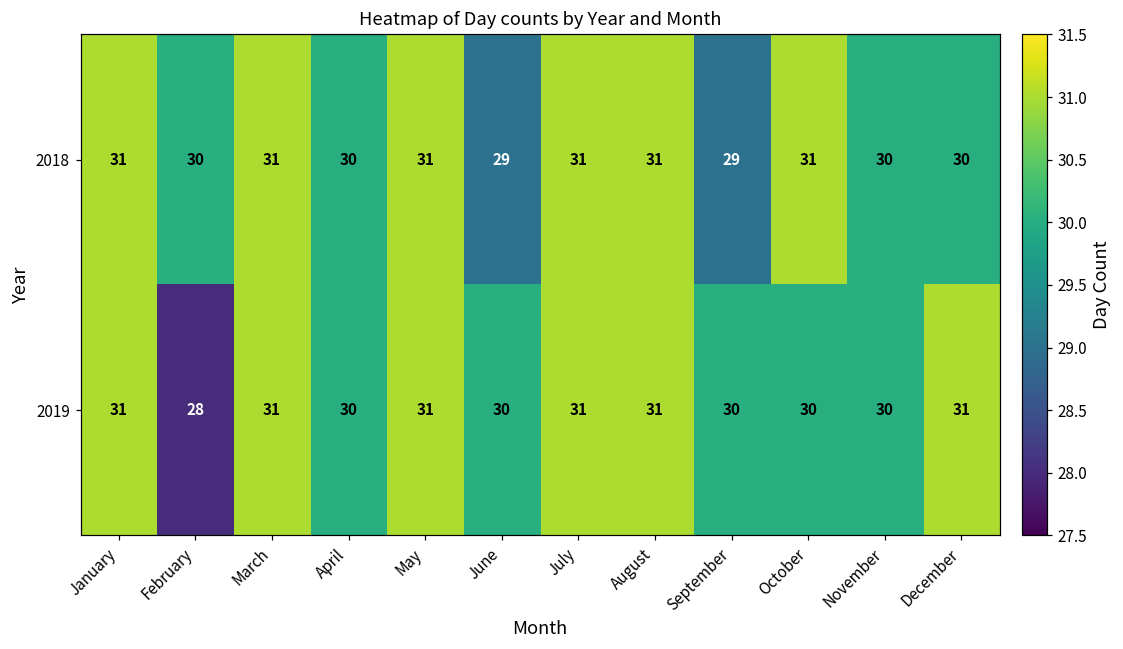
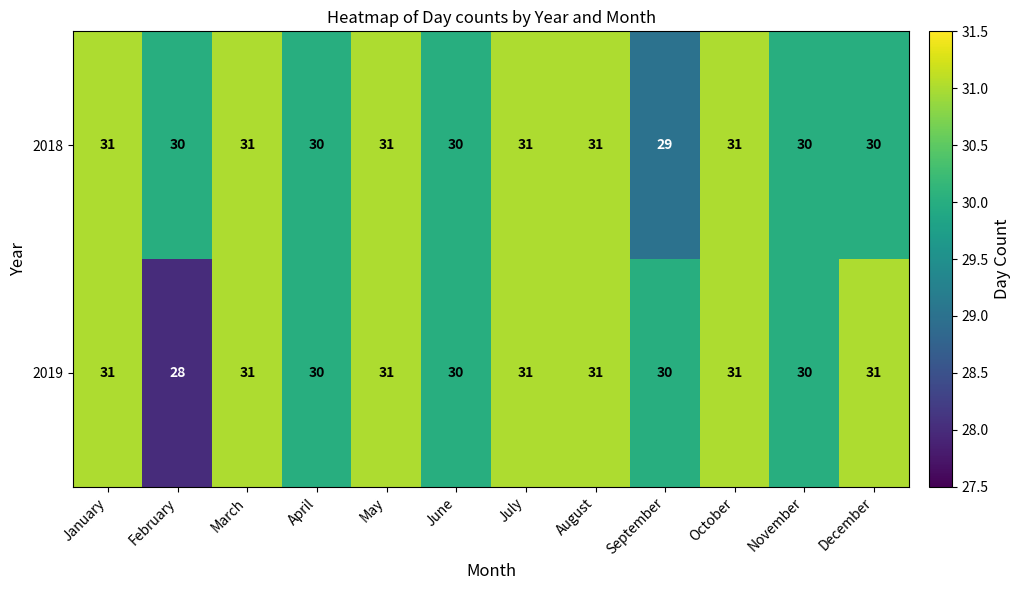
2018, June: 29 -> 30
2019, October: 30 -> 31
